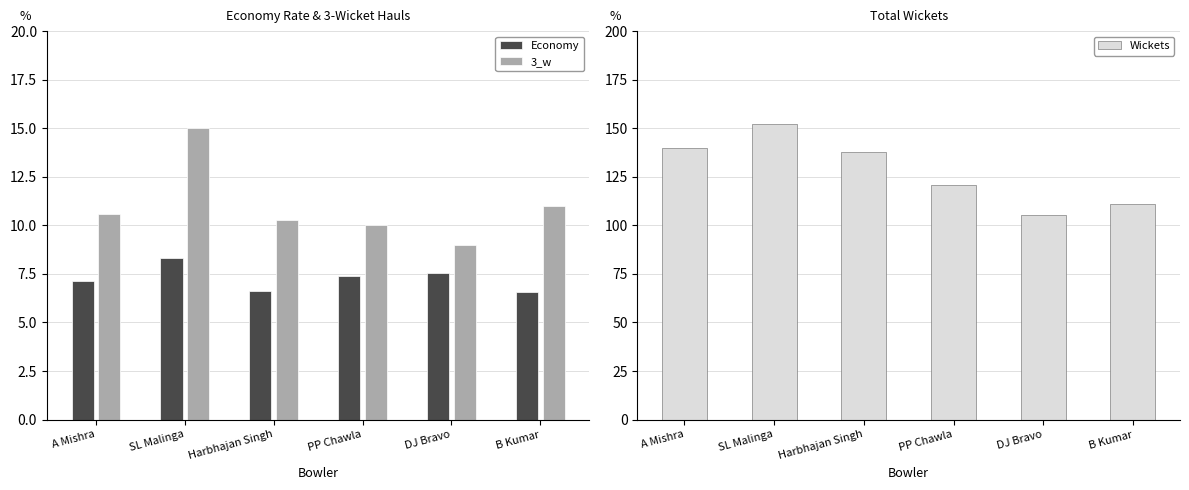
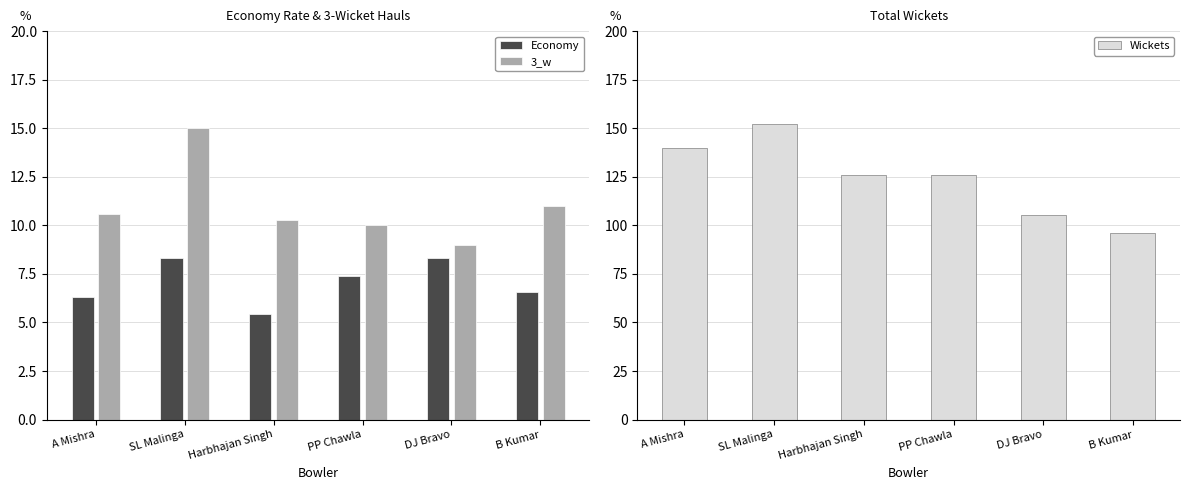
Economy Rate & 3-Wicket Hauls, Economy, A Mishra: 7.1 -> 6.3
Economy Rate & 3-Wicket Hauls, Economy, Harbhajan Singh: 6.6 -> 5.5
Economy Rate & 3-Wicket Hauls, Economy, DJ Bravo: 7.6 -> 8.3
Total Wickets, Harbhajan Singh: 138 -> 126
Total Wickets, PP Chawla: 121 -> 126
Total Wickets, B Kumar: 111 -> 96
